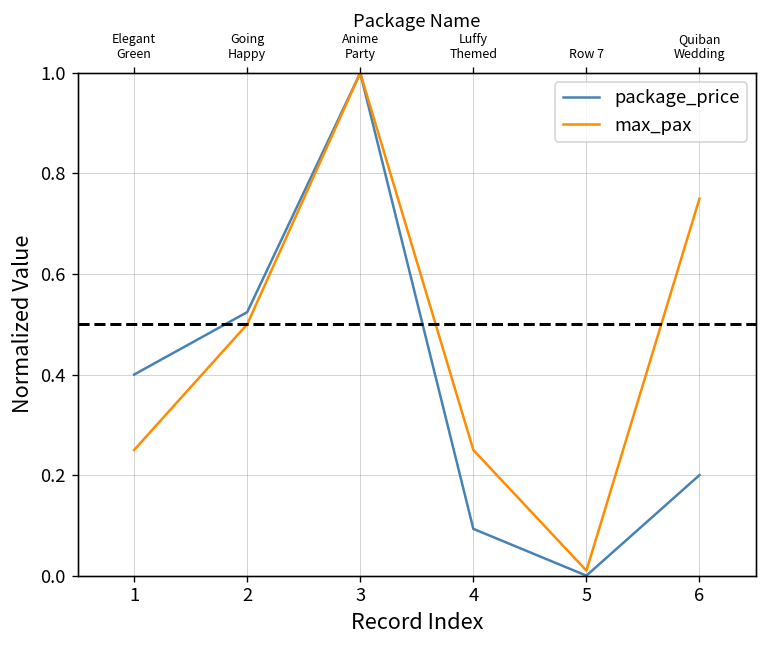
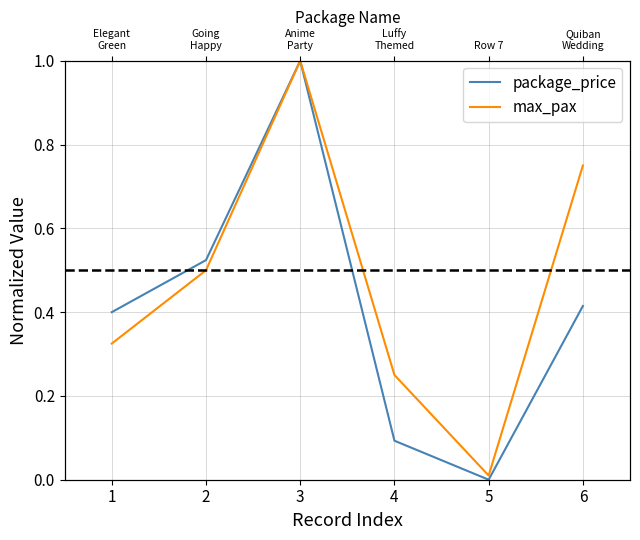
max_pax, 1: 0.25 -> 0.33
package_price, 6: 0.20 -> 0.41
